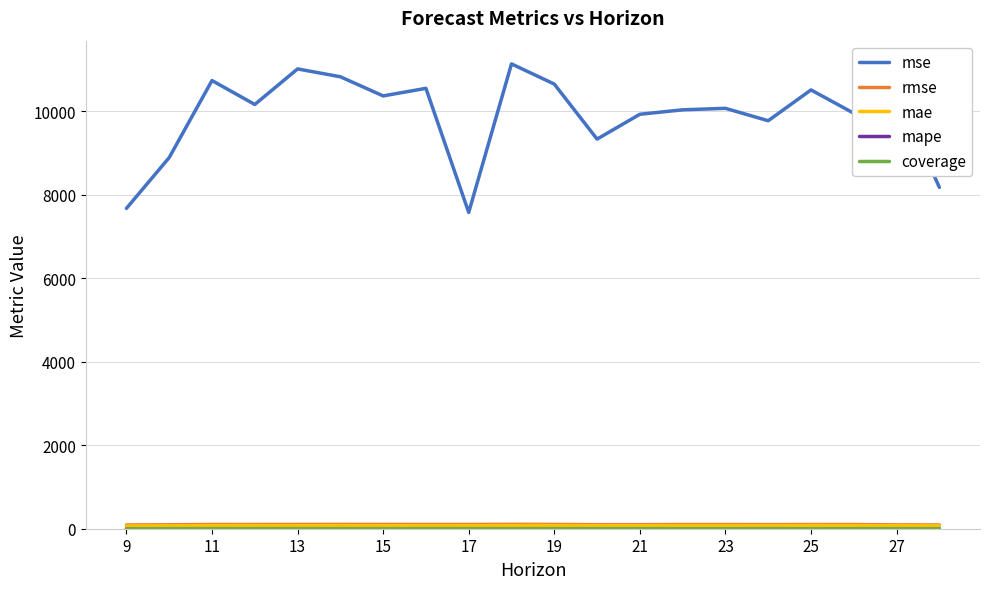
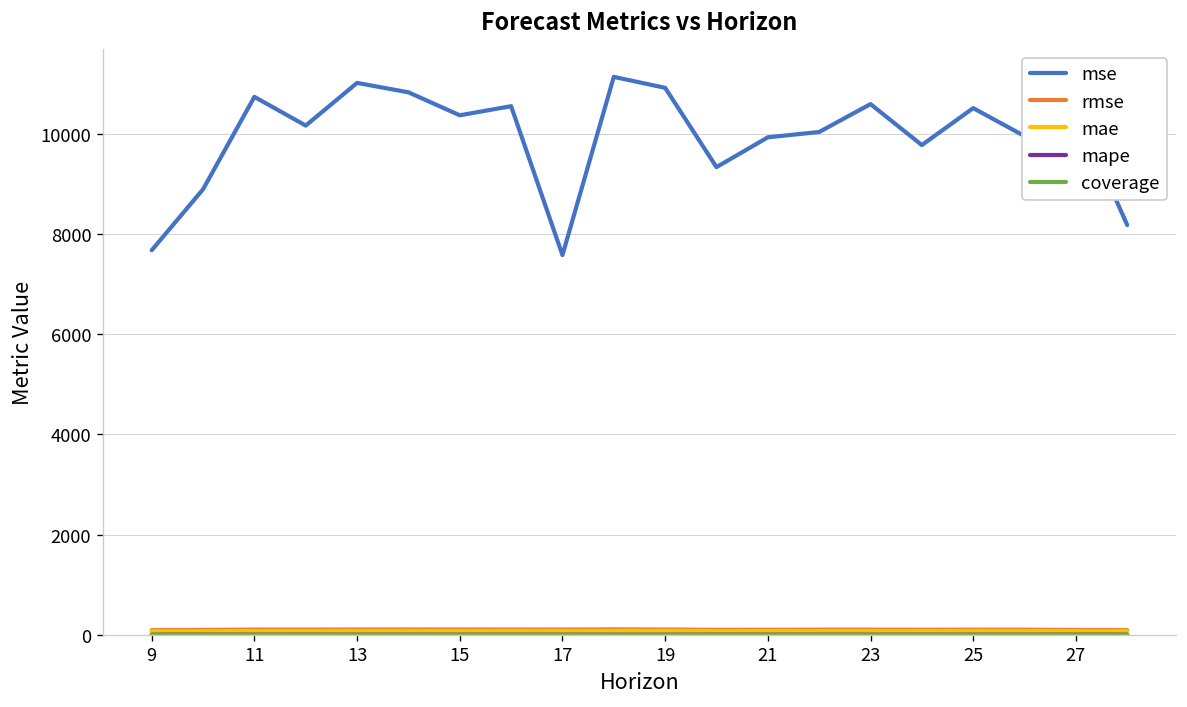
mse, 19: 10700 -> 10900
mse, 23: 10100 -> 10600
